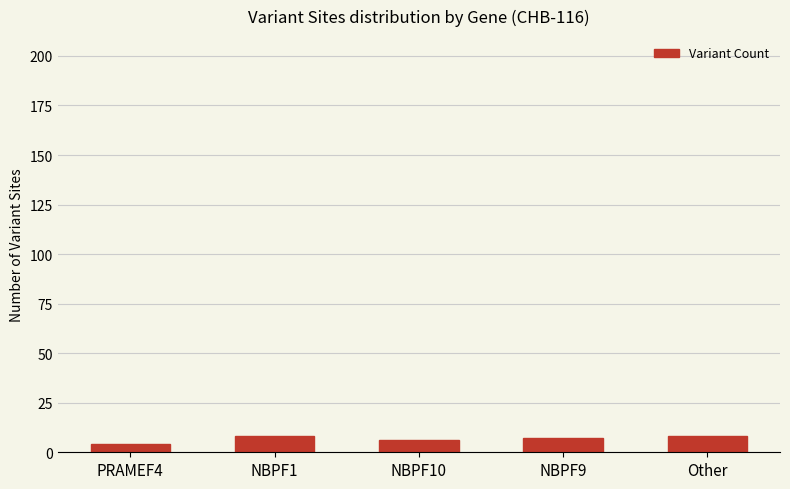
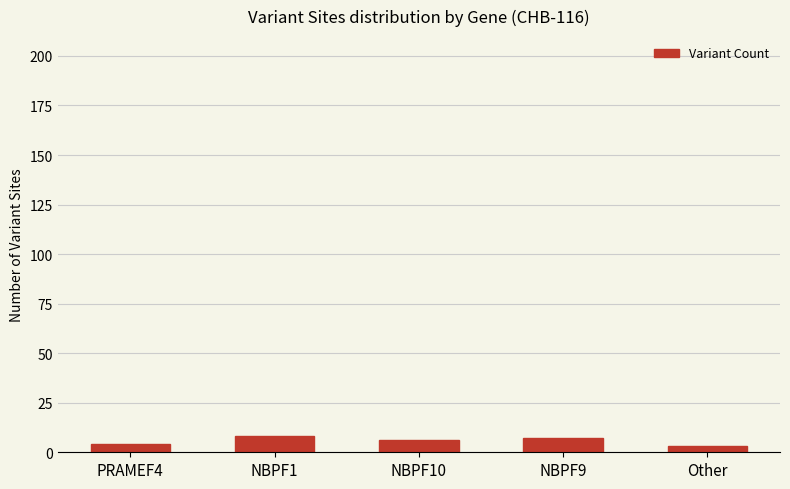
Other: 8 -> 3
